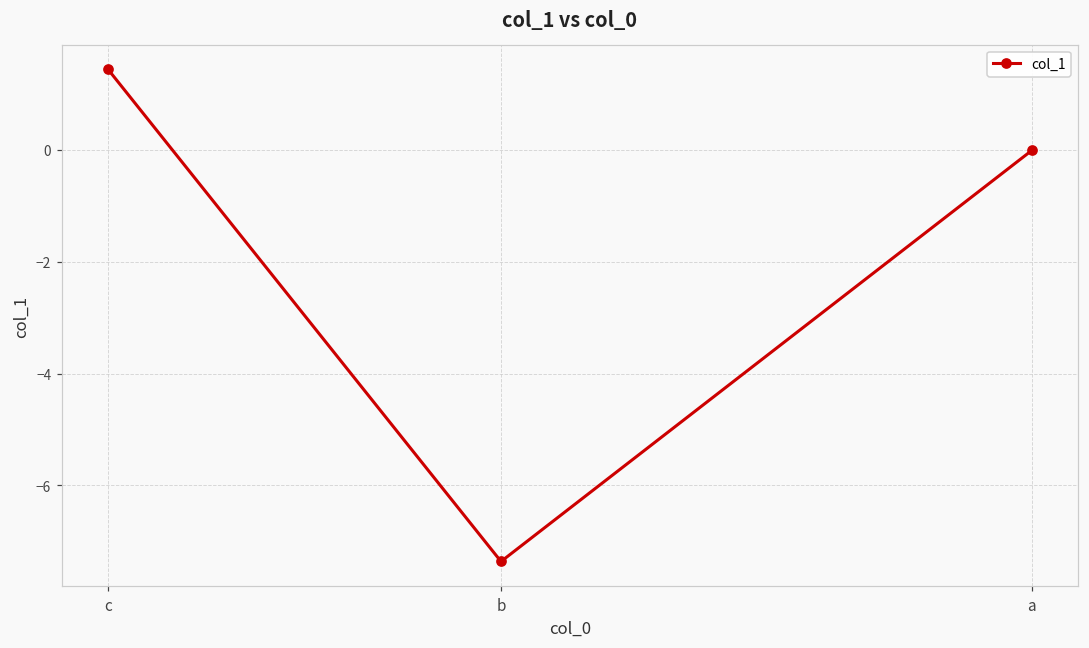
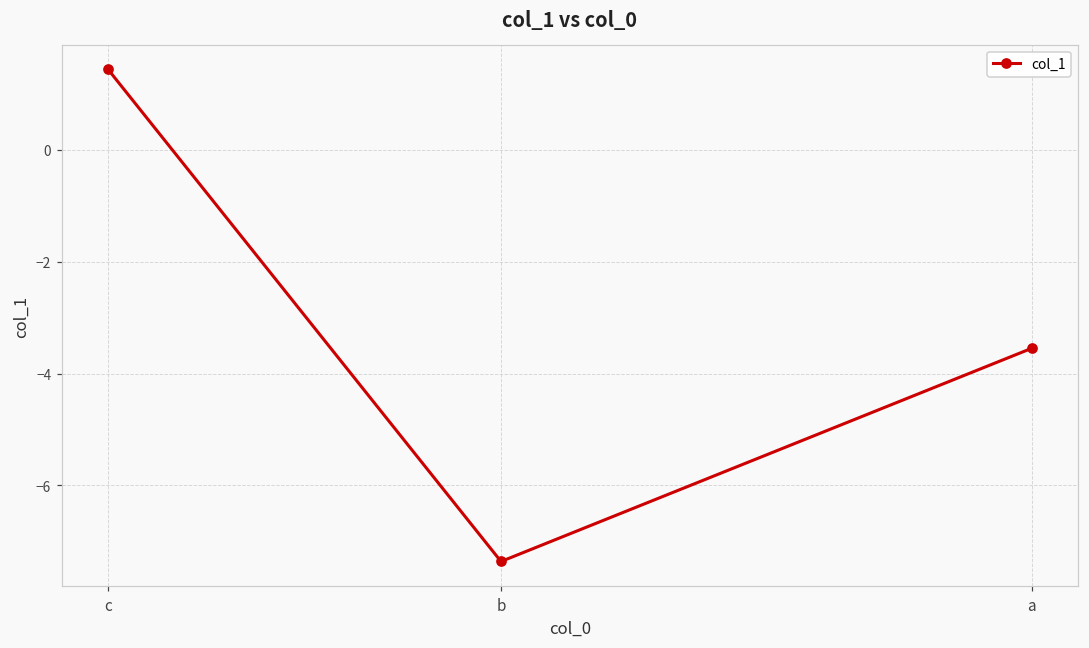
a: 0.0 -> -3.5
